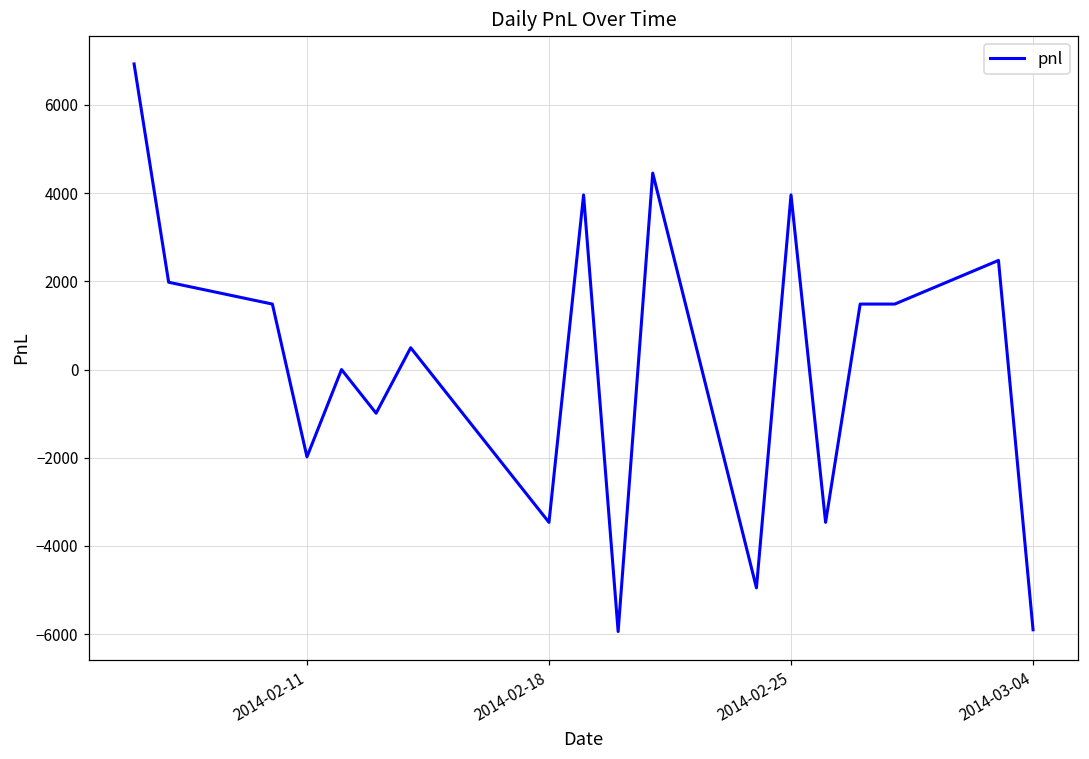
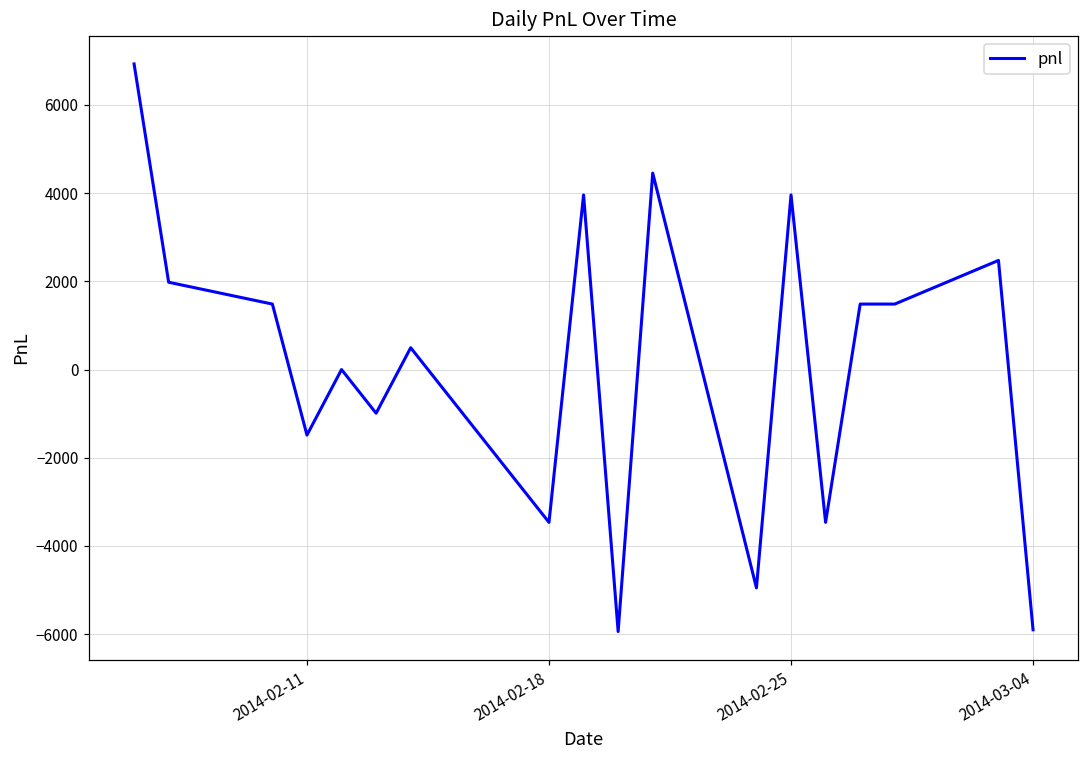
2014-02-11: -2000 -> -1500
